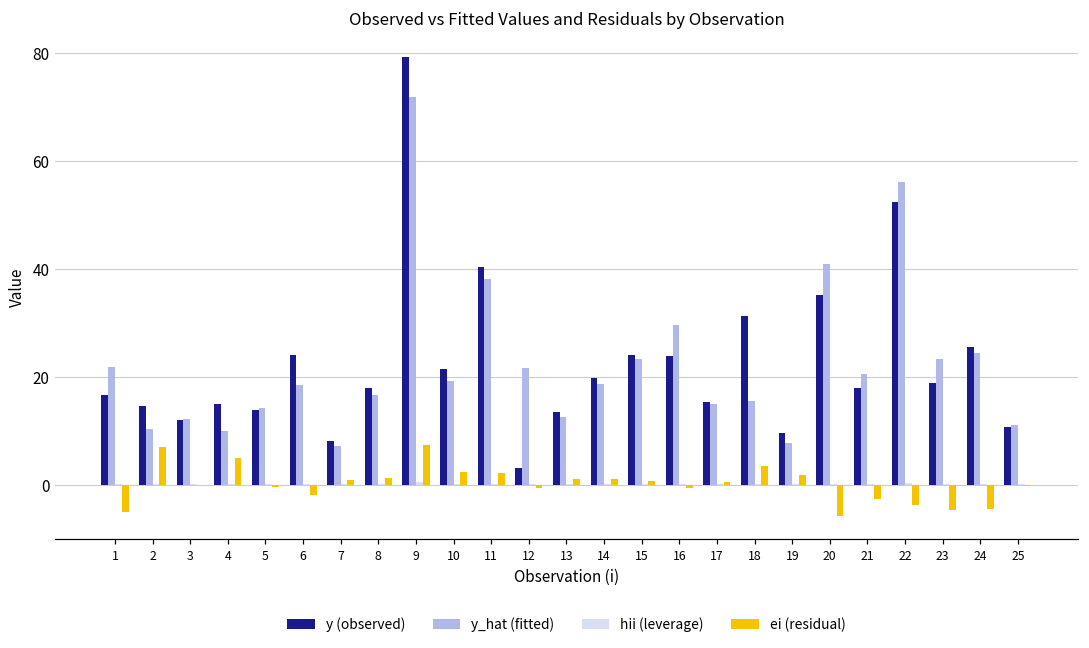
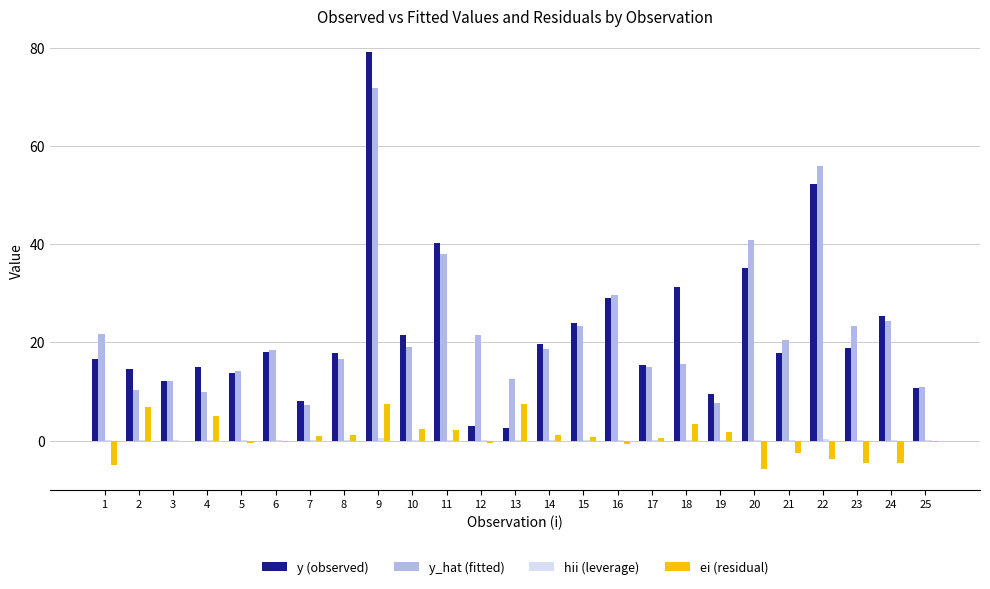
y (observed), 6: 24 -> 18
ei (residual), 6: -2 -> 0
y (observed), 13: 14 -> 3
ei (residual), 13: 1 -> 7
y (observed), 16: 24 -> 29
